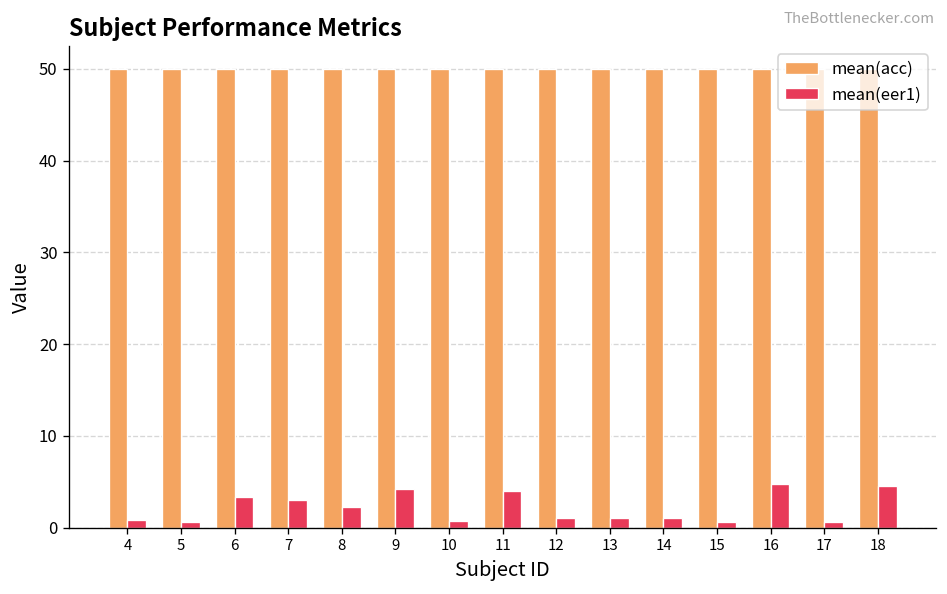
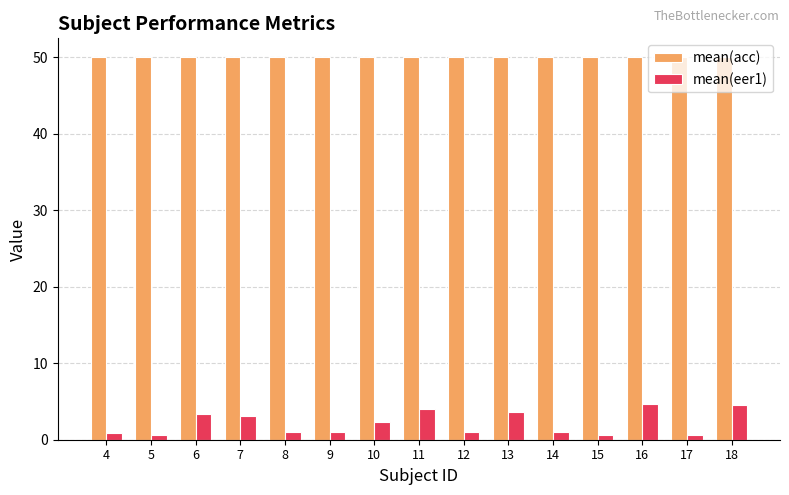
mean(eer1), 8: 2 -> 1
mean(eer1), 9: 4 -> 1
mean(eer1), 10: 1 -> 2
mean(eer1), 13: 1 -> 4
